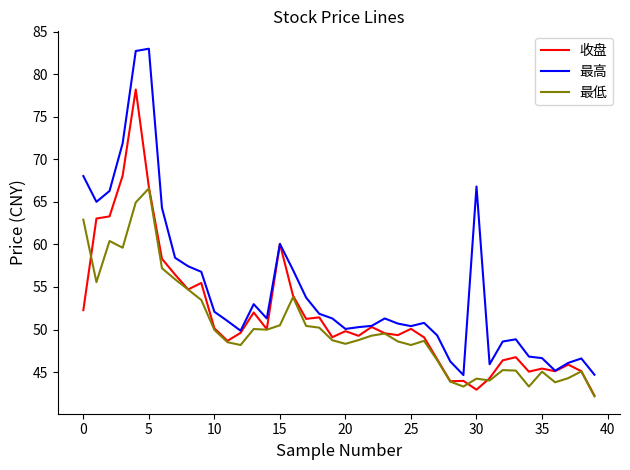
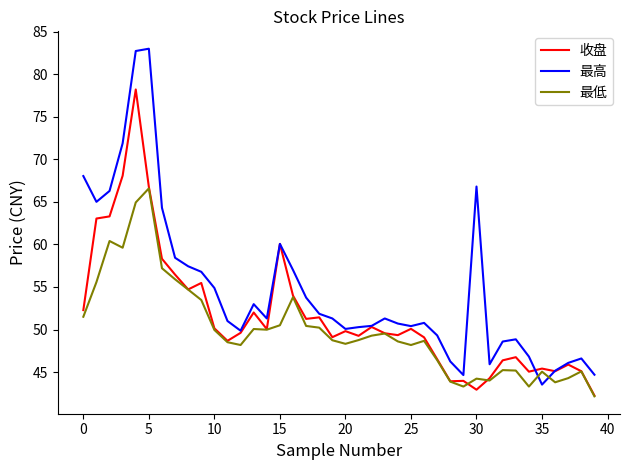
最低, 0: 63 -> 52
最高, 10: 52 -> 55
最高, 35: 47 -> 44
